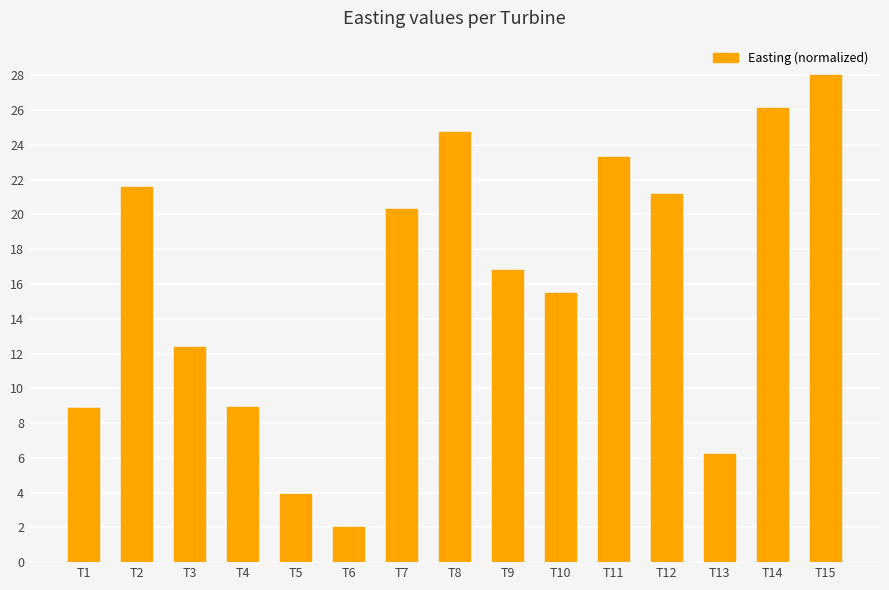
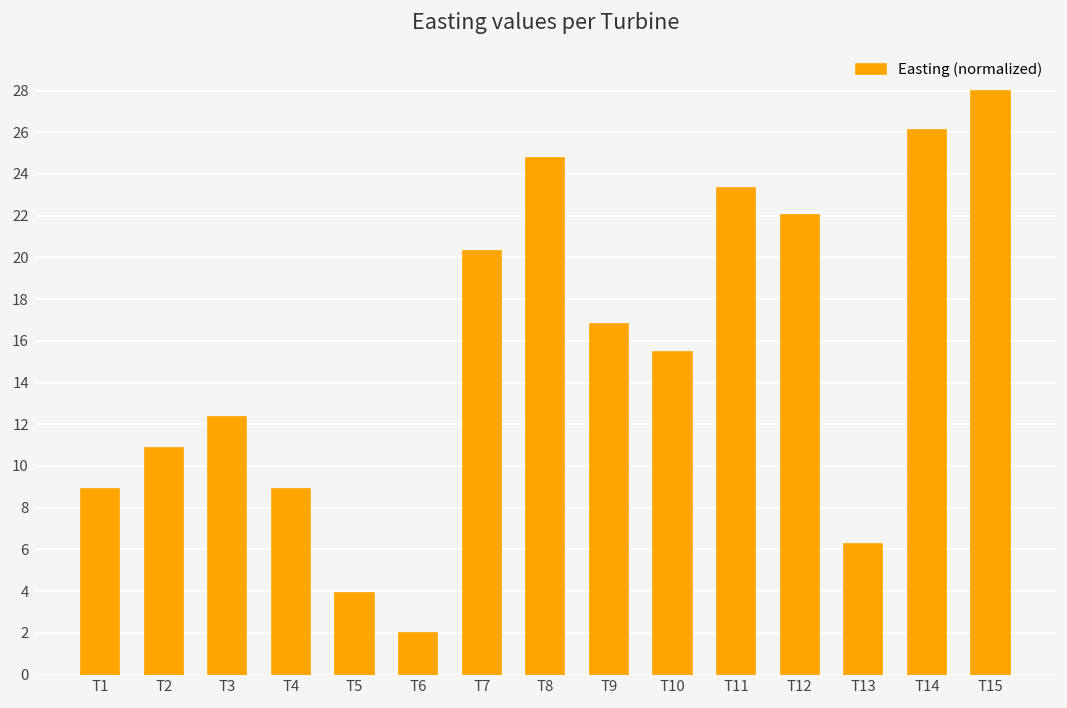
T2: 21.6 -> 10.9
T12: 21.2 -> 22.0
